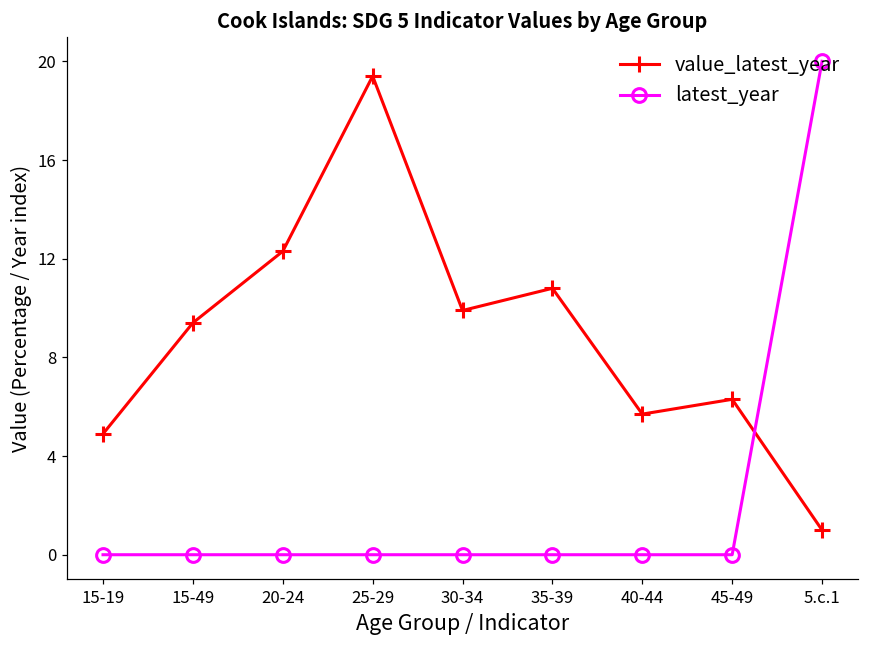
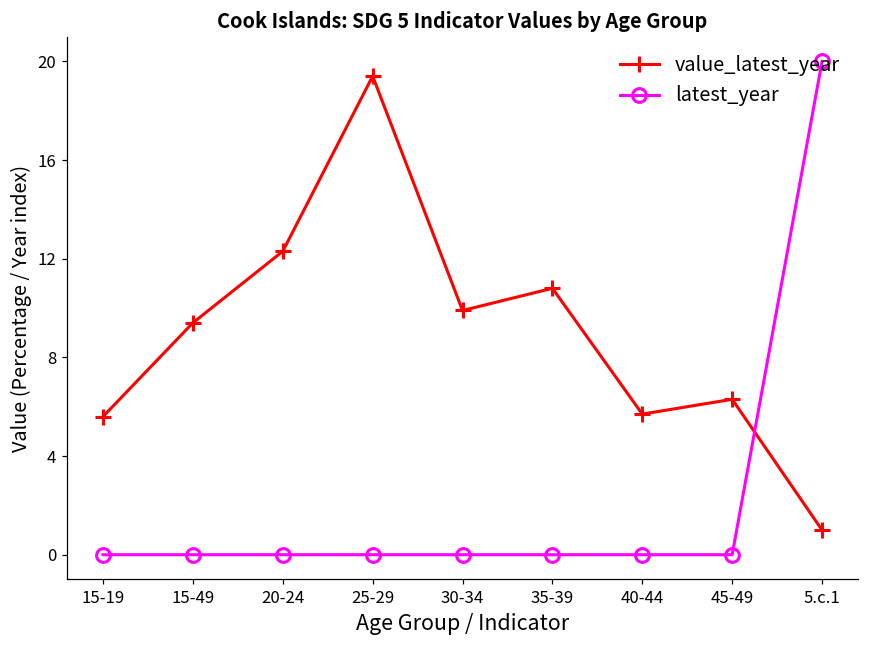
value_latest_year, 15-19: 4.9 -> 5.6
